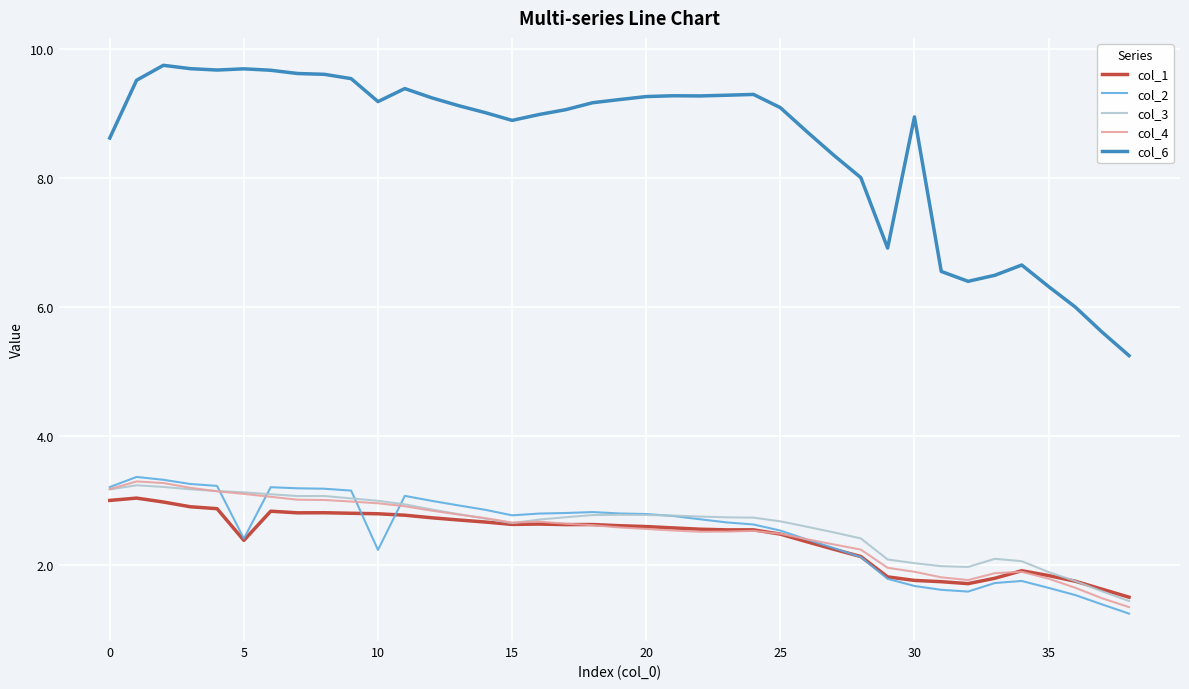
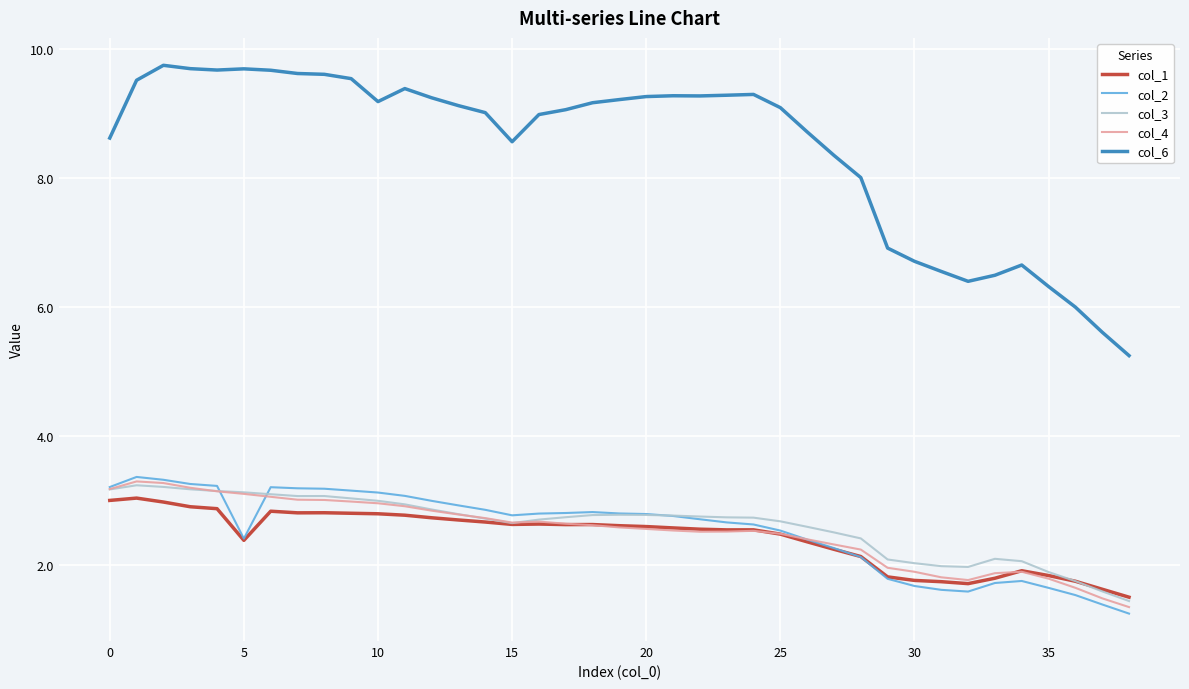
col_2, 10: 2.2 -> 3.1
col_6, 15: 8.9 -> 8.6
col_6, 30: 8.9 -> 6.7
